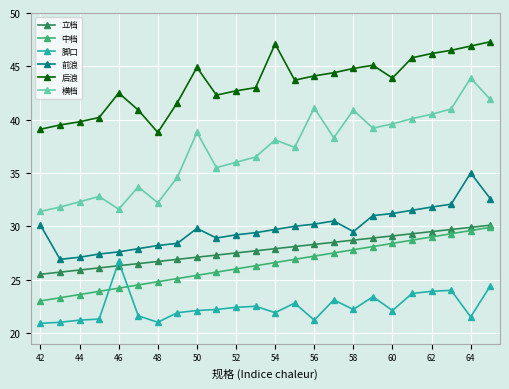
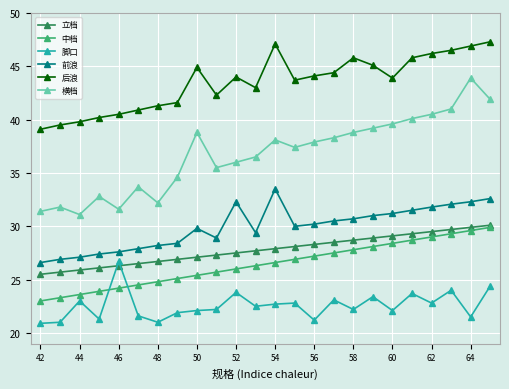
前浪, 42: 30.1 -> 26.6
脚口, 44: 21.2 -> 23.0
横档, 44: 32.3 -> 31.1
后浪, 46: 42.5 -> 40.5
后浪, 48: 38.8 -> 41.3
脚口, 52: 22.4 -> 23.8
前浪, 52: 29.2 -> 32.3
后浪, 52: 42.7 -> 44.0
脚口, 54: 21.9 -> 22.7
前浪, 54: 29.7 -> 33.5
横档, 56: 41.1 -> 37.9
前浪, 58: 29.5 -> 30.7
后浪, 58: 44.8 -> 45.8
横档, 58: 40.9 -> 38.8
脚口, 62: 23.9 -> 22.8
前浪, 64: 35.0 -> 32.3
